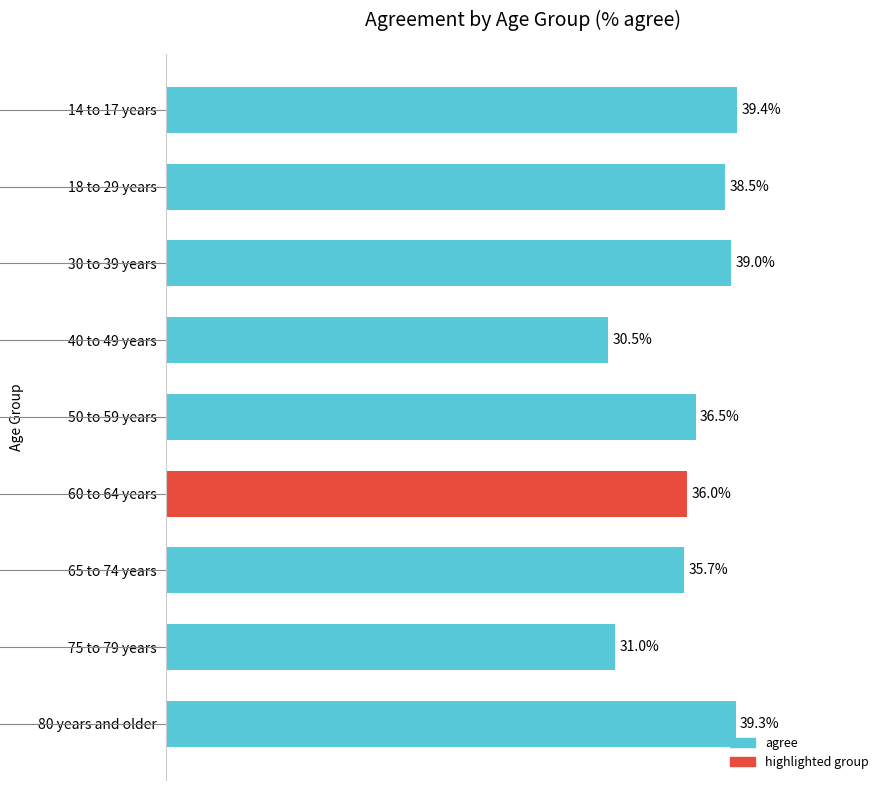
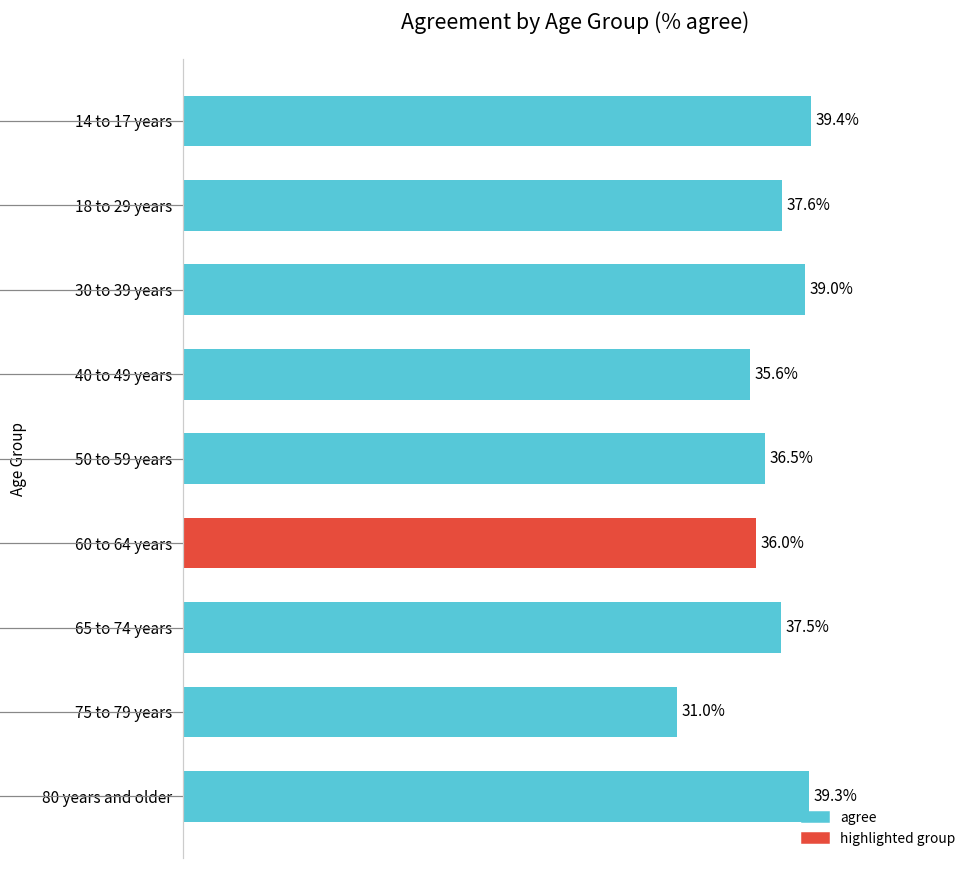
18 to 29 years: 38.5% -> 37.6%
40 to 49 years: 30.5% -> 35.6%
65 to 74 years: 35.7% -> 37.5%
